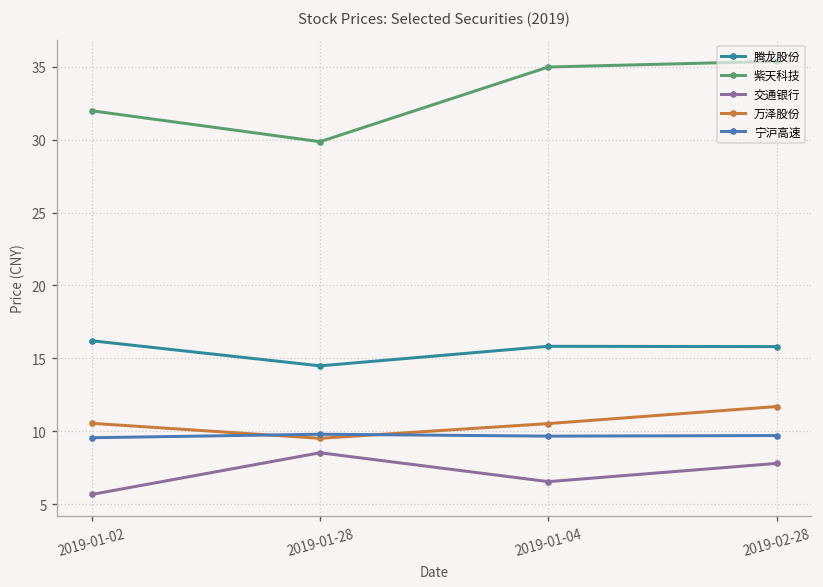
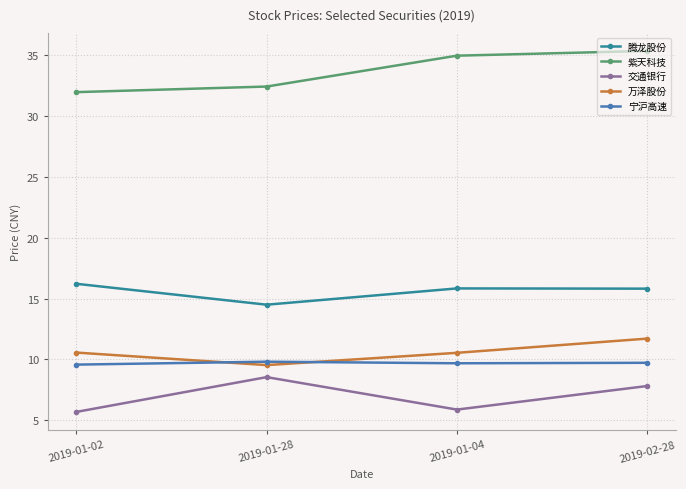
紫天科技, 2019-01-28: 29.9 -> 32.4
交通银行, 2019-01-04: 6.6 -> 5.9
